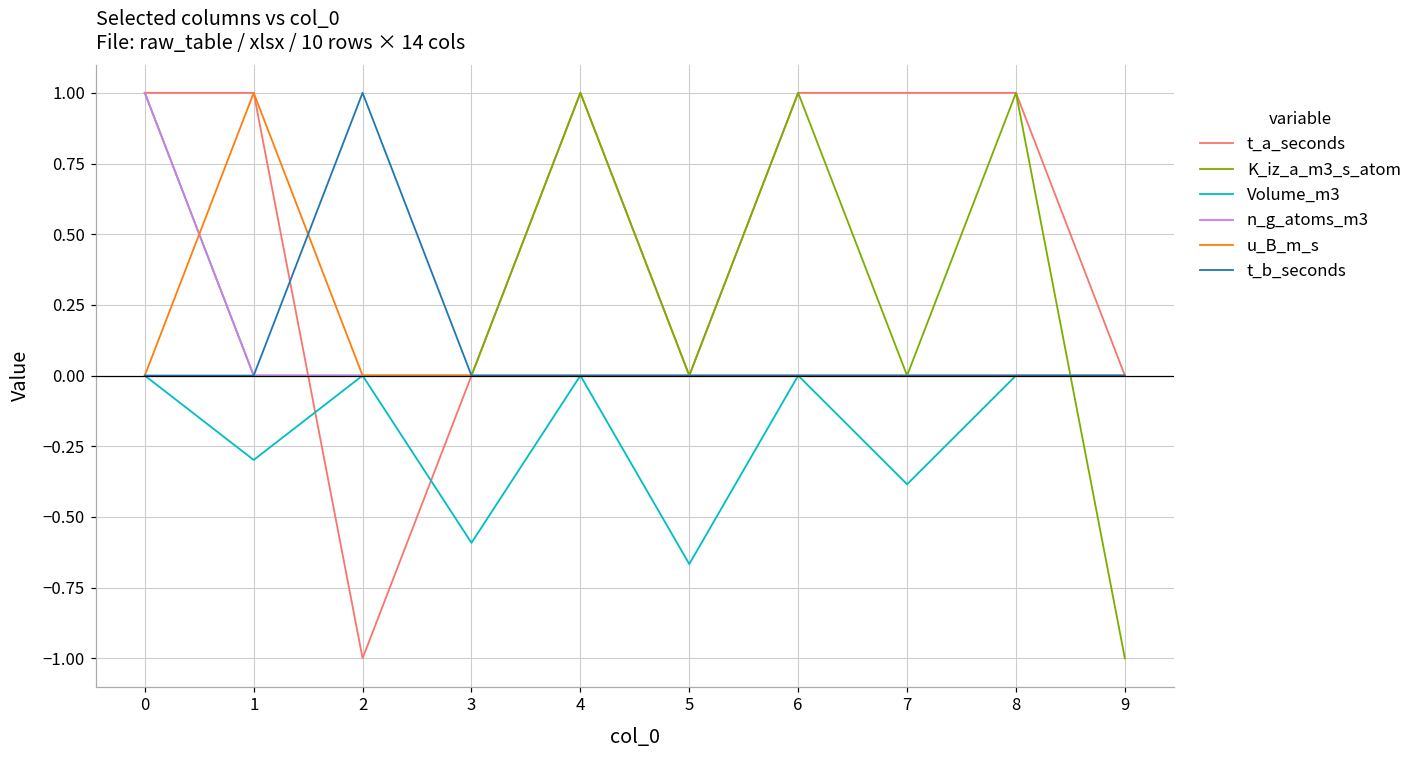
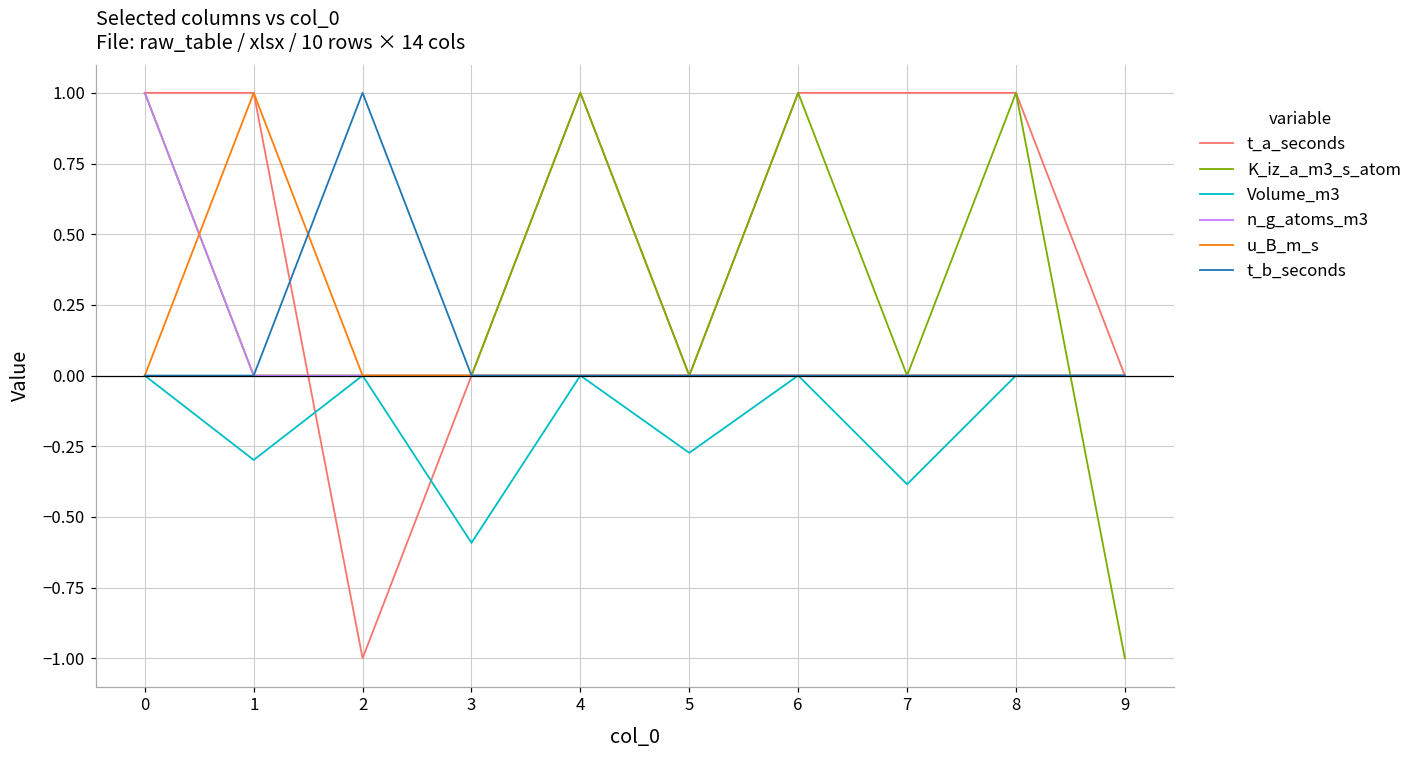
Volume_m3, 5: -0.67 -> -0.27
